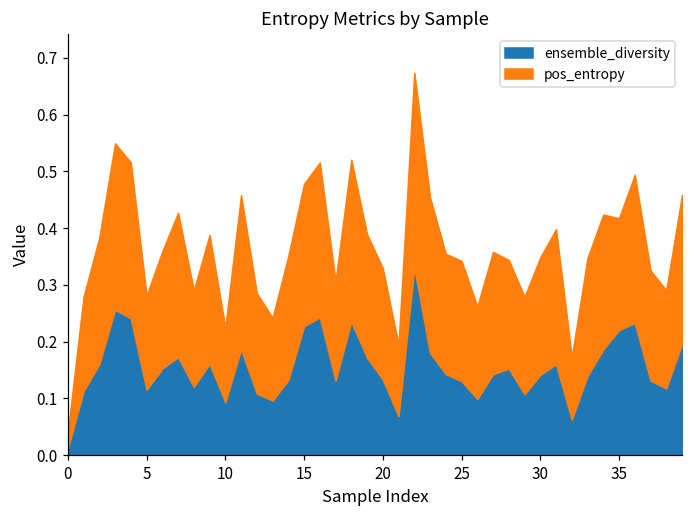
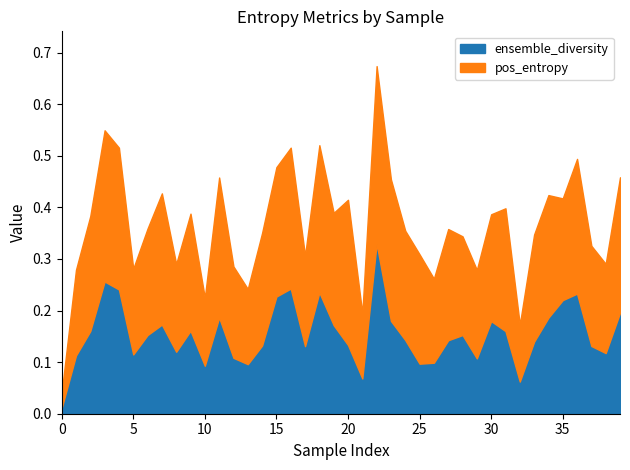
pos_entropy, 20: 0.20 -> 0.28
ensemble_diversity, 25: 0.13 -> 0.10
ensemble_diversity, 30: 0.14 -> 0.18
